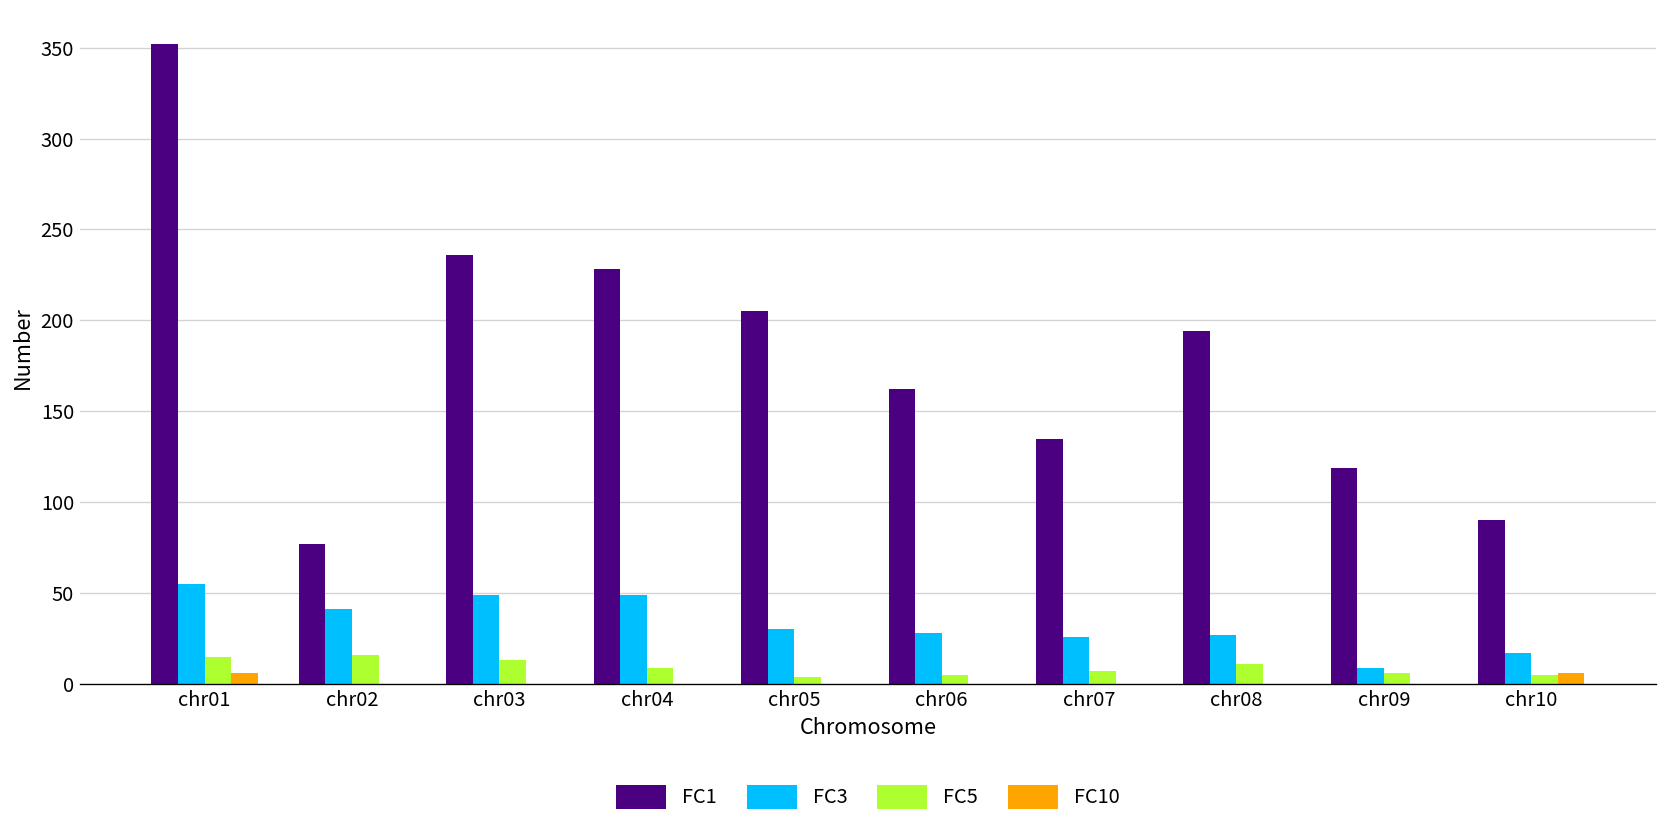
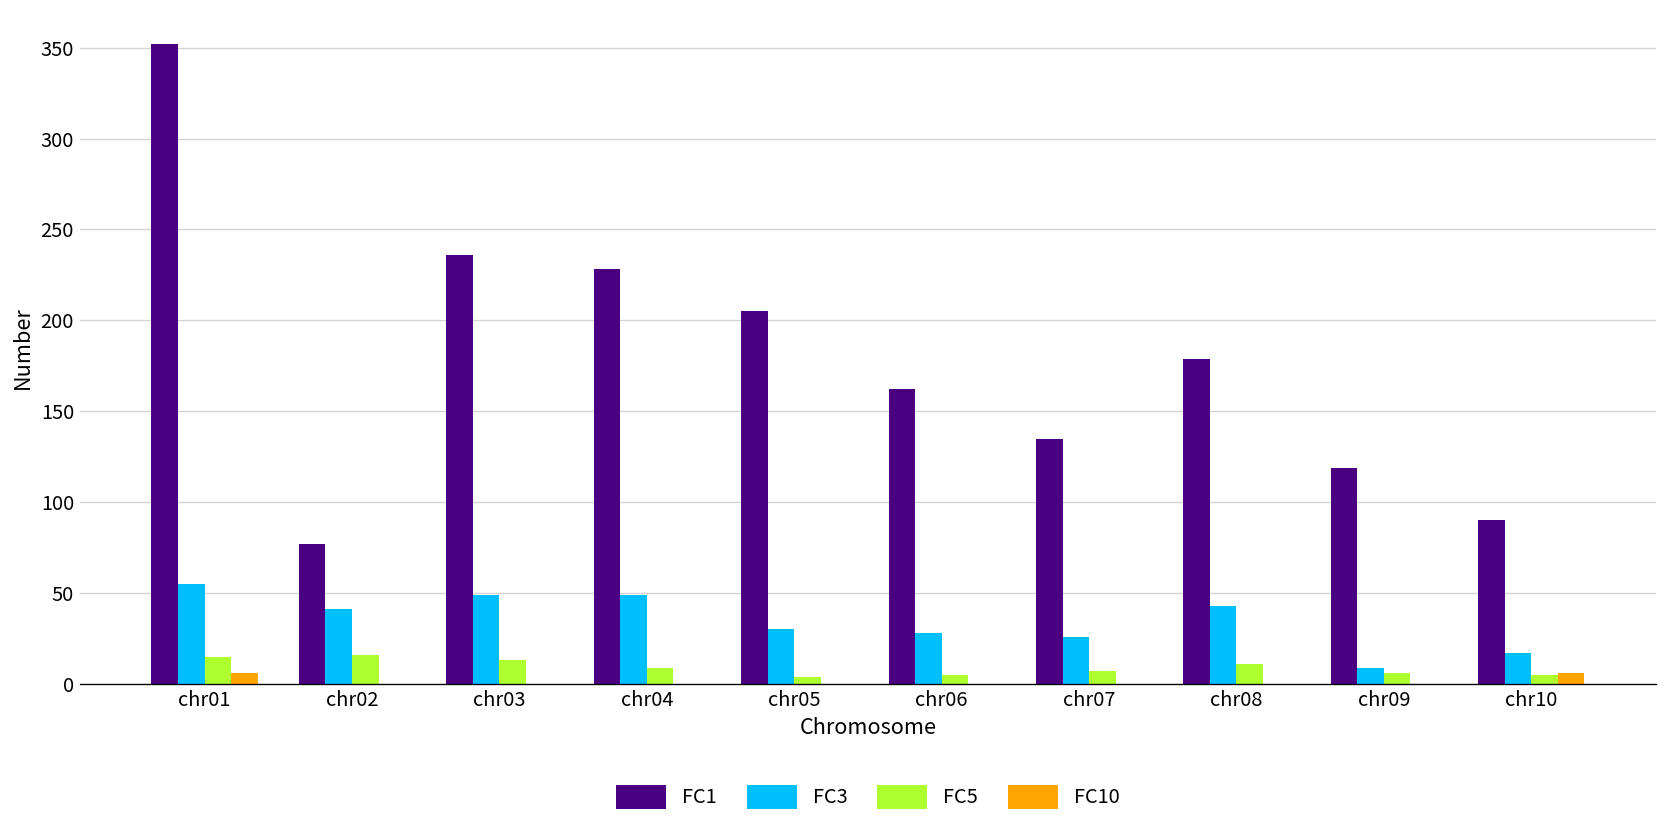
FC1, chr08: 194 -> 179
FC3, chr08: 27 -> 43
